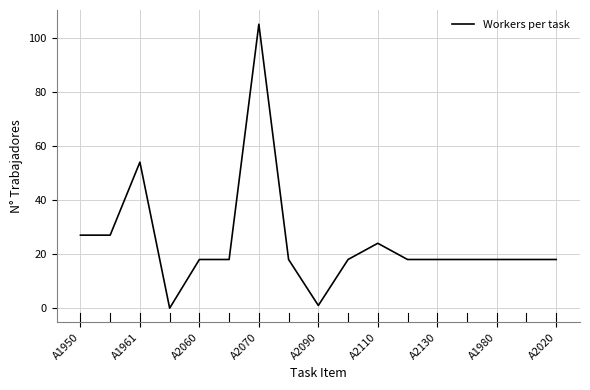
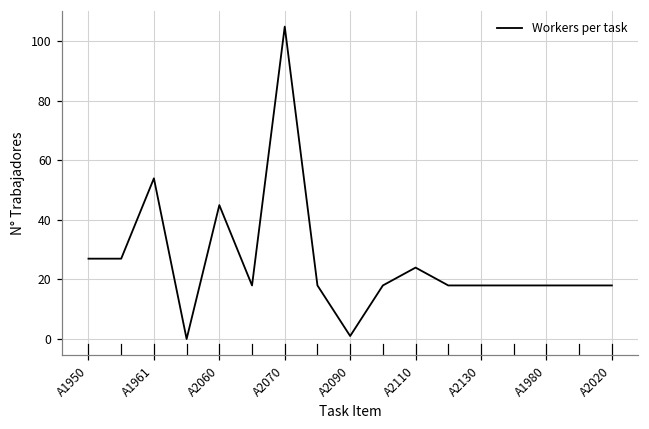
A2060: 18 -> 45
